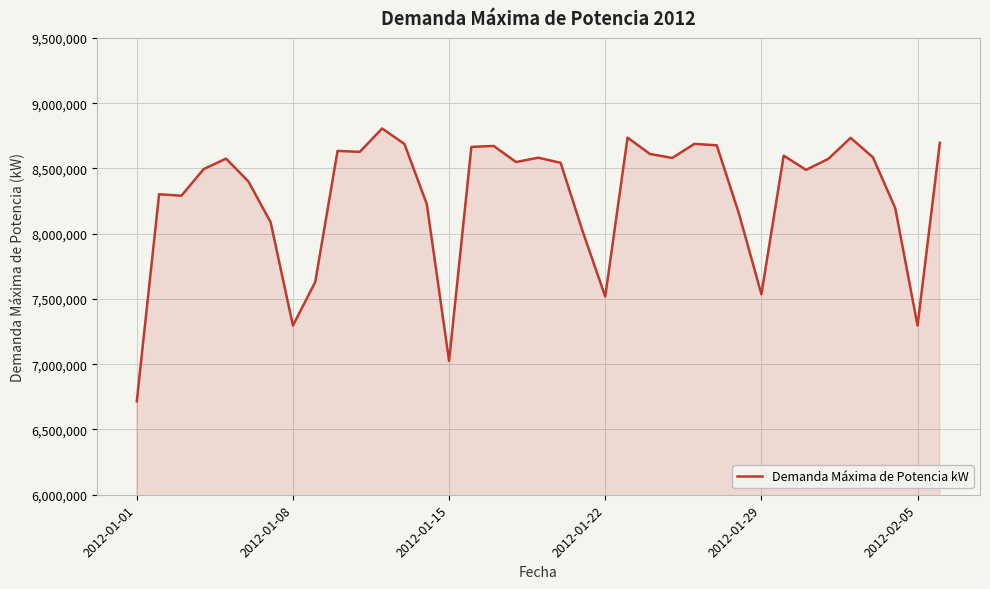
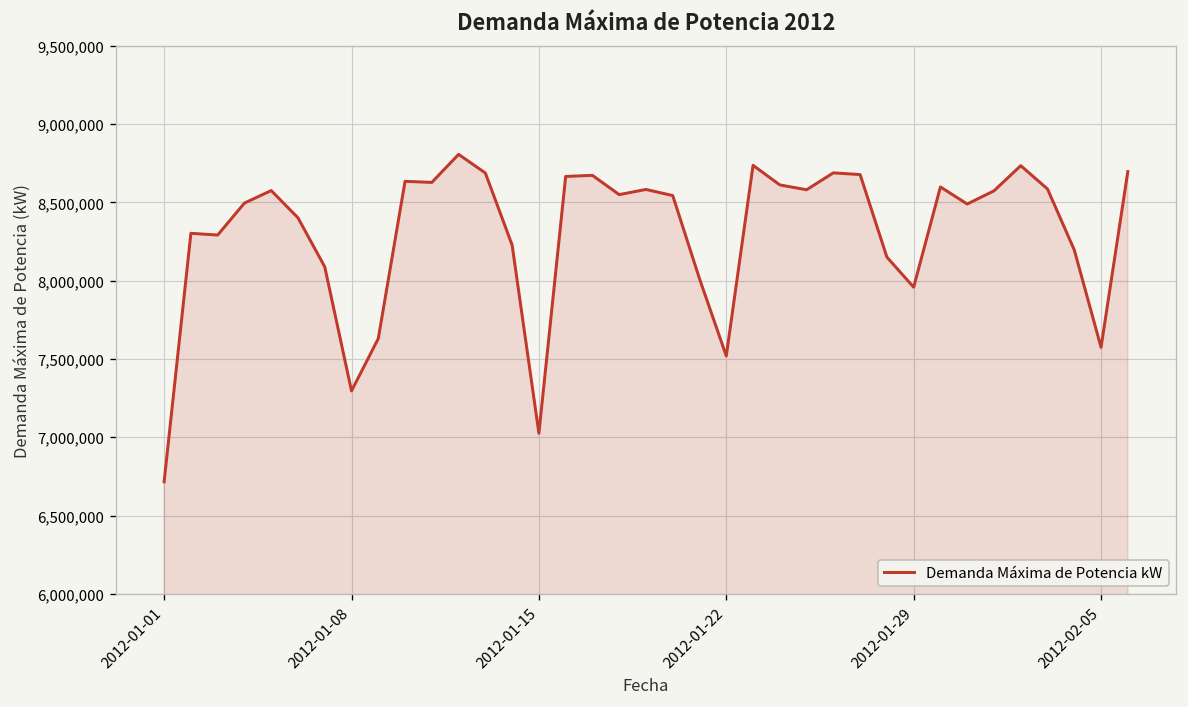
2012-01-29: 7,540,000 -> 7,960,000
2012-02-05: 7,300,000 -> 7,570,000
